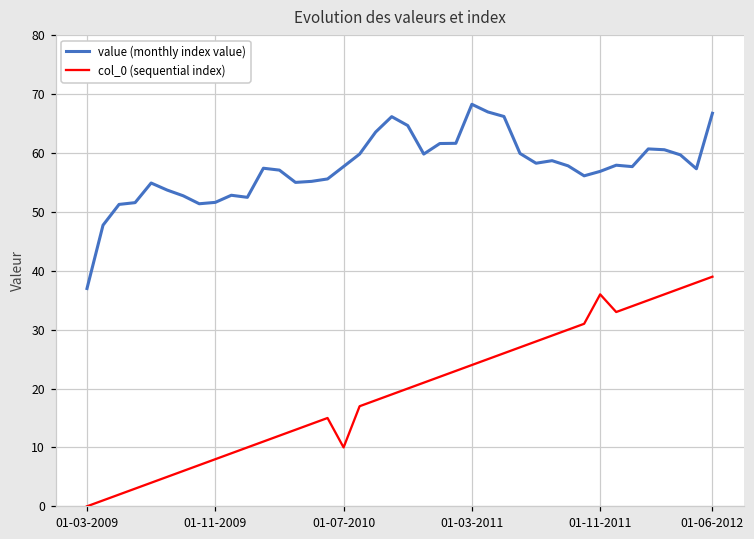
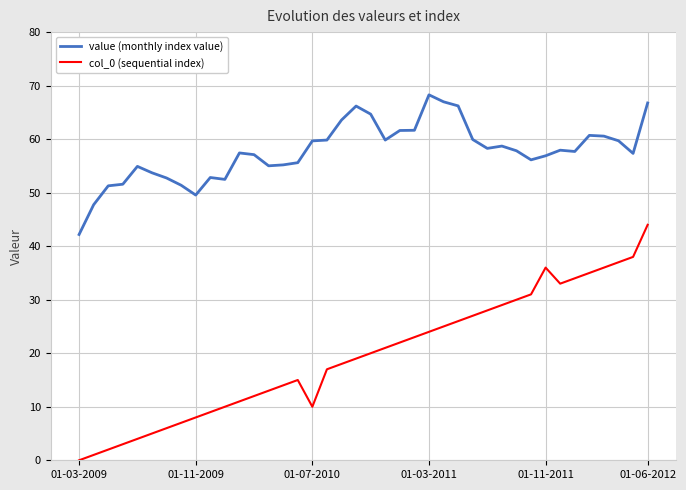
value (monthly index value), 01-03-2009: 37 -> 42
value (monthly index value), 01-11-2009: 52 -> 50
value (monthly index value), 01-07-2010: 58 -> 60
col_0 (sequential index), 01-06-2012: 39 -> 44
